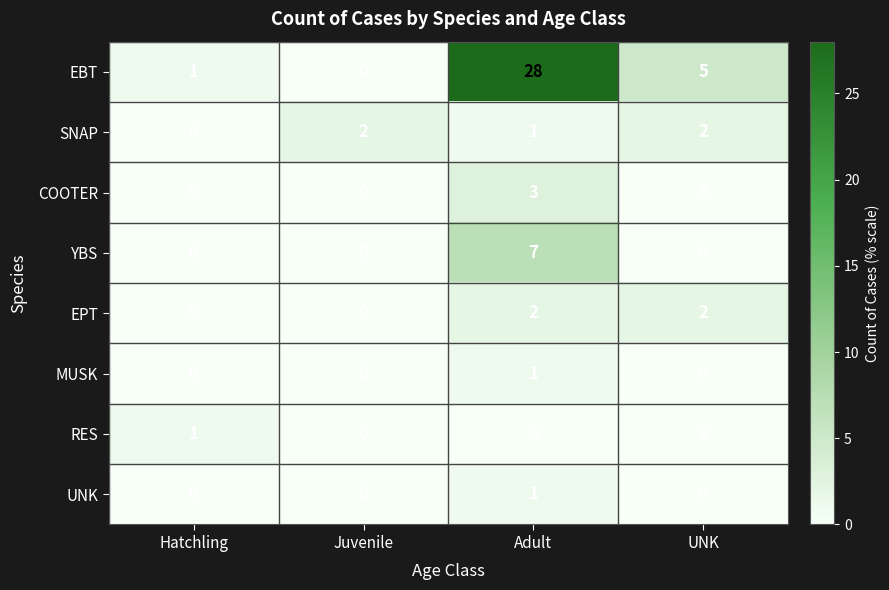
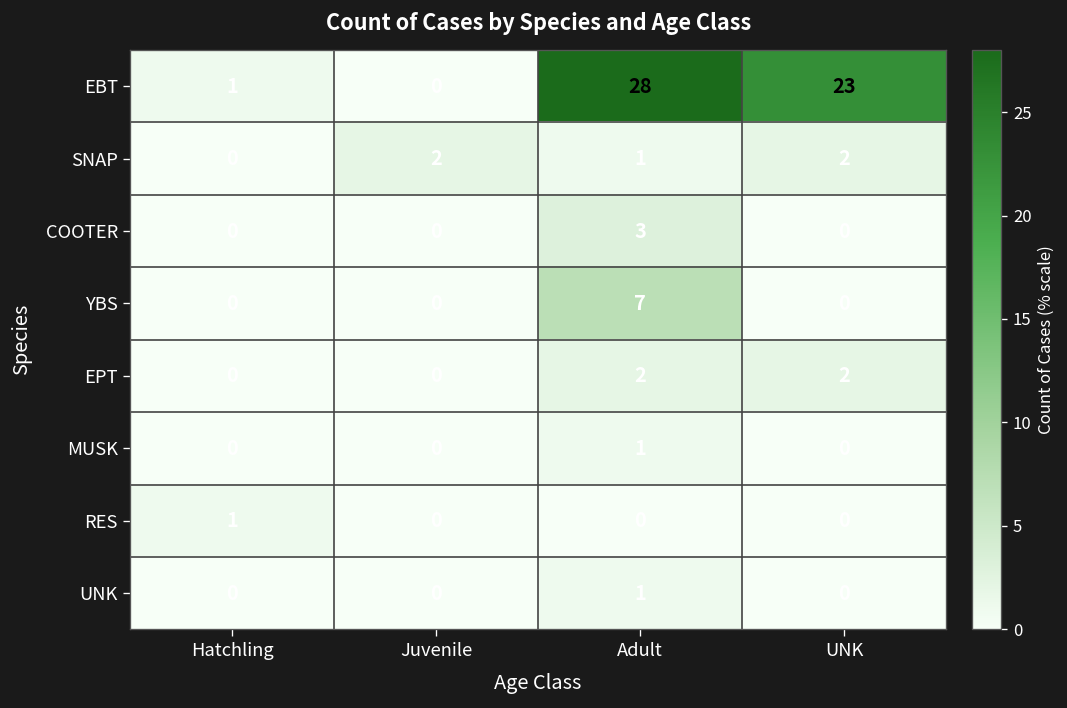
EBT, UNK: 5 -> 23
